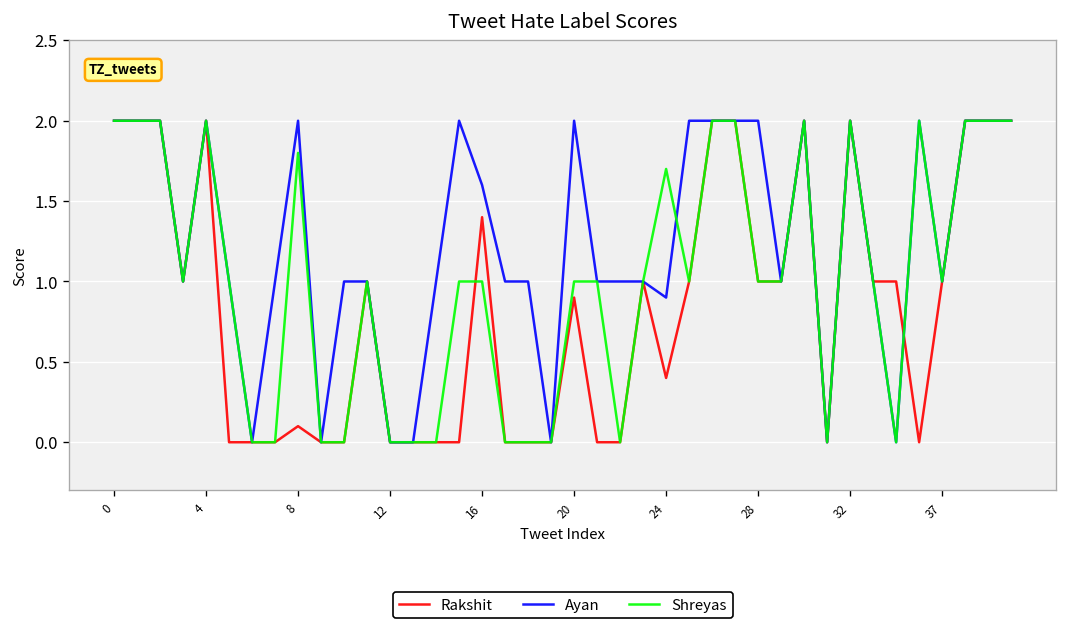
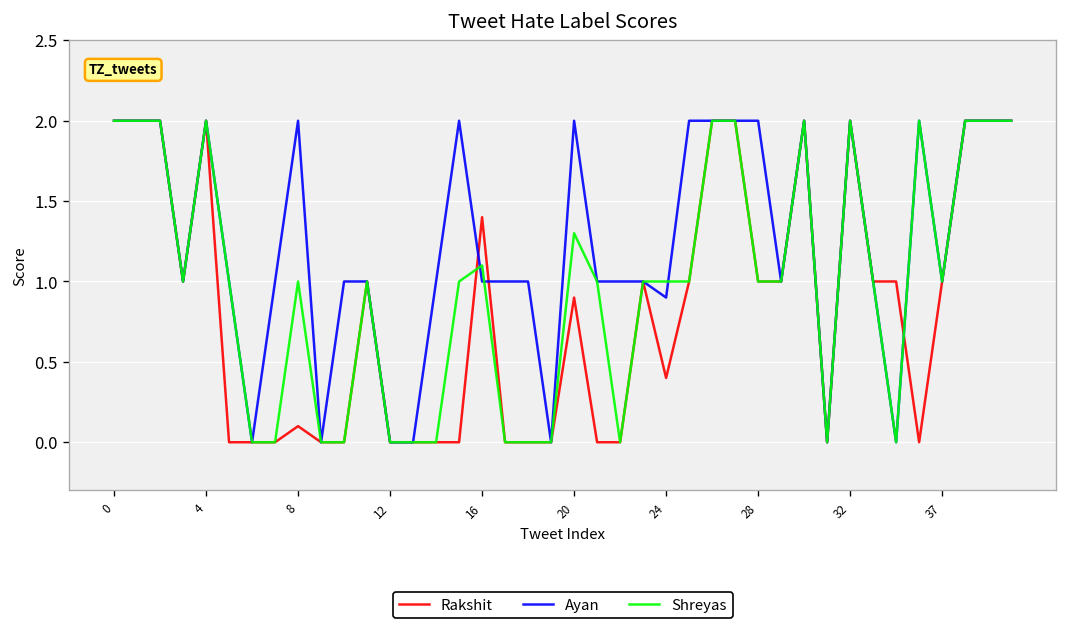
Shreyas, 8: 1.8 -> 1.0
Ayan, 16: 1.6 -> 1.0
Shreyas, 16: 1.0 -> 1.1
Shreyas, 20: 1.0 -> 1.3
Shreyas, 24: 1.7 -> 1.0
